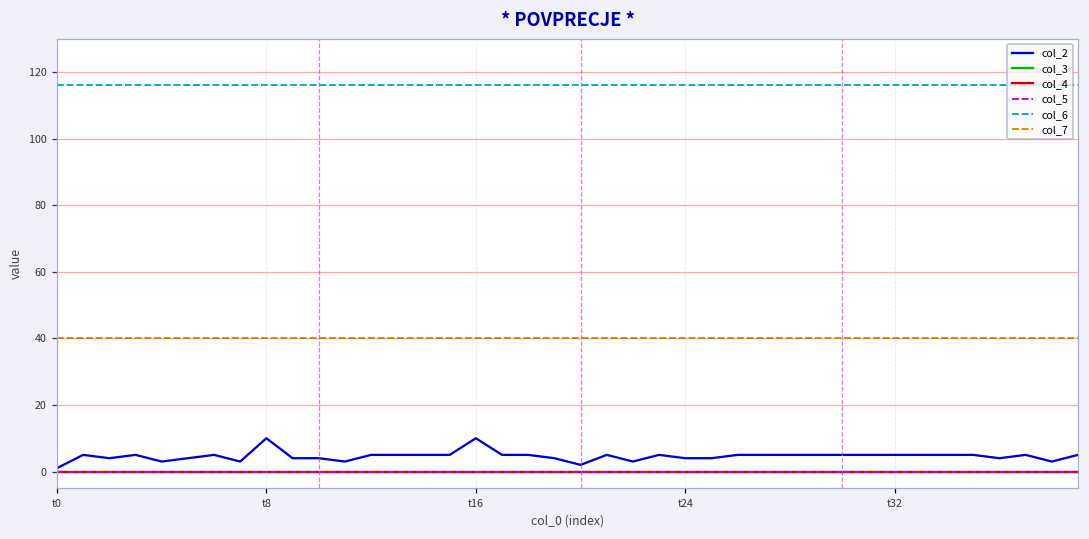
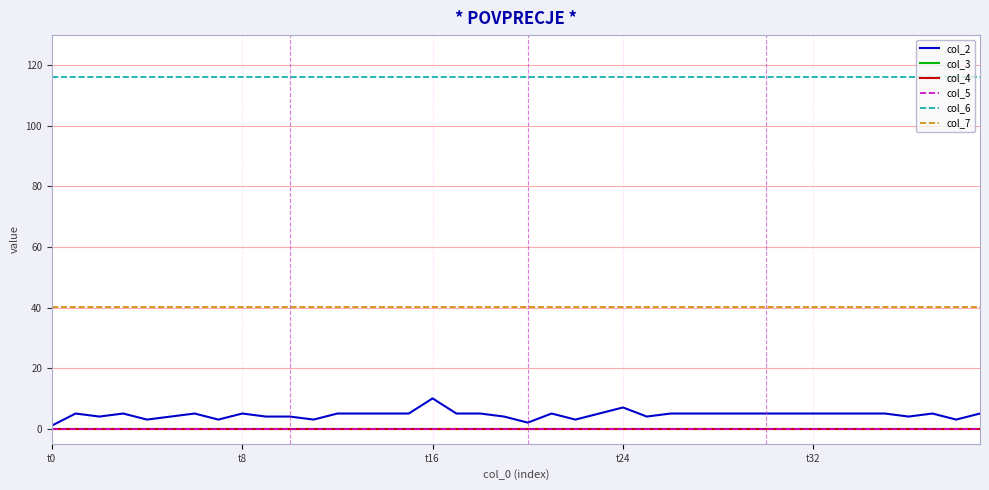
col_2, t8: 10 -> 5
col_2, t24: 4 -> 7
